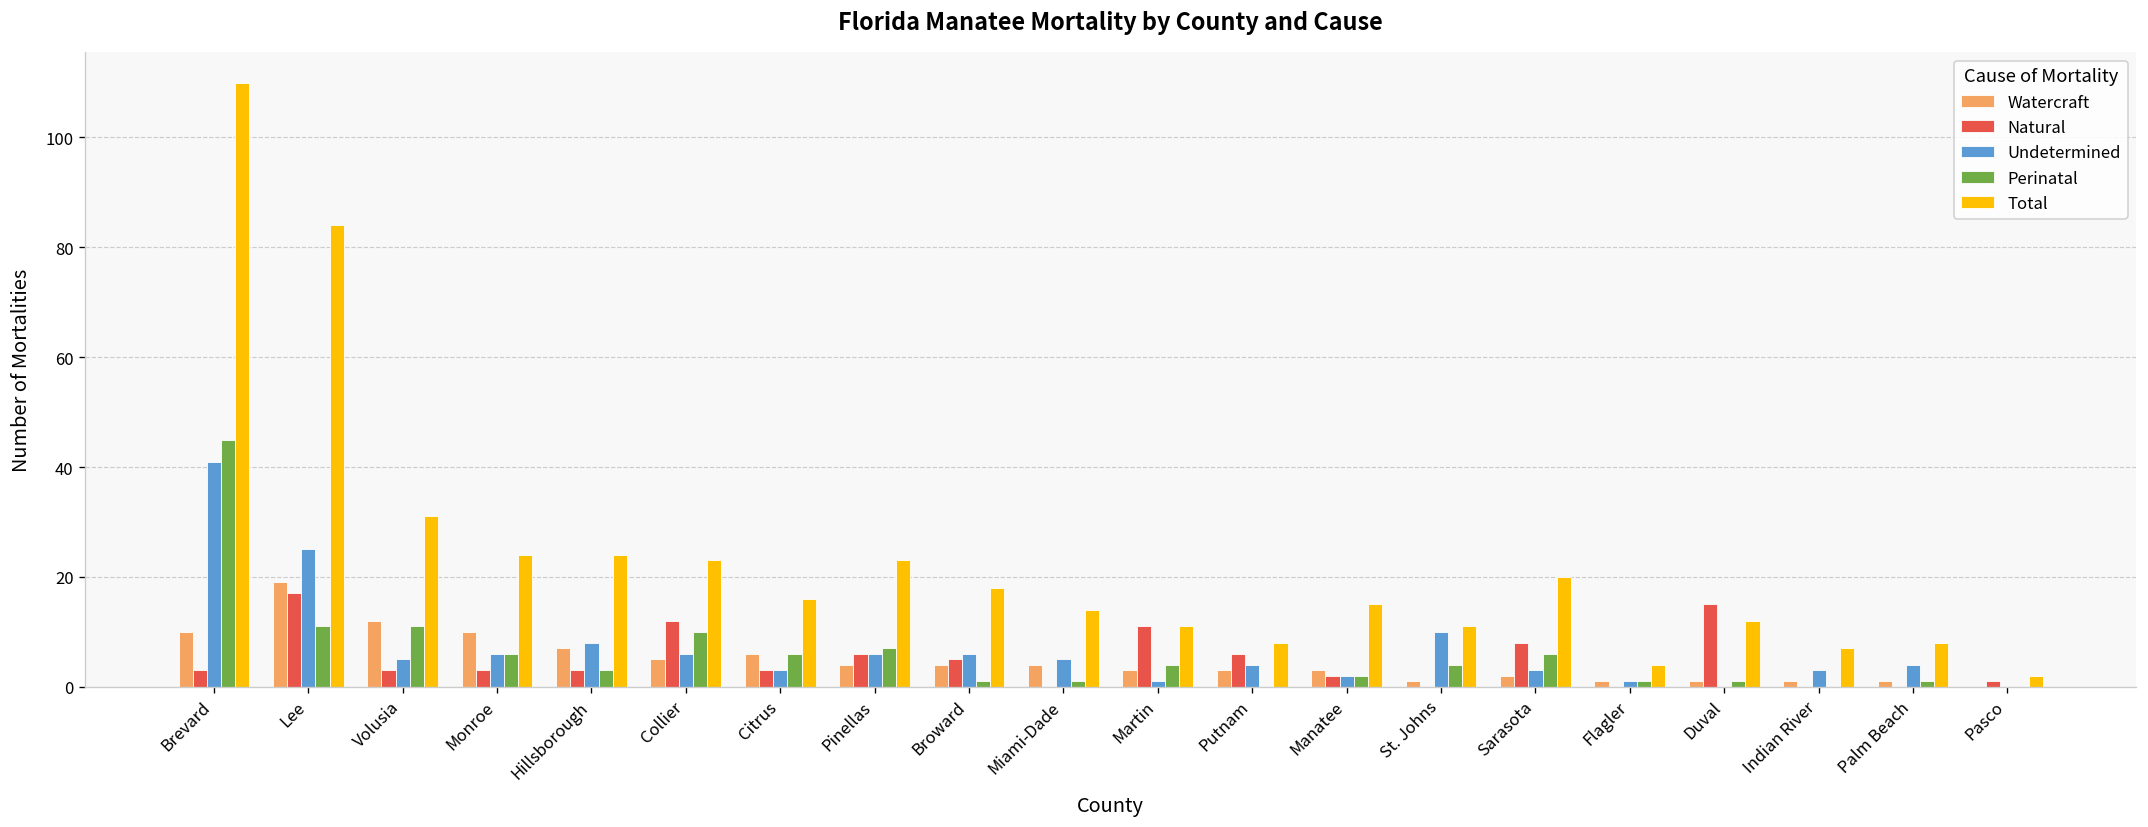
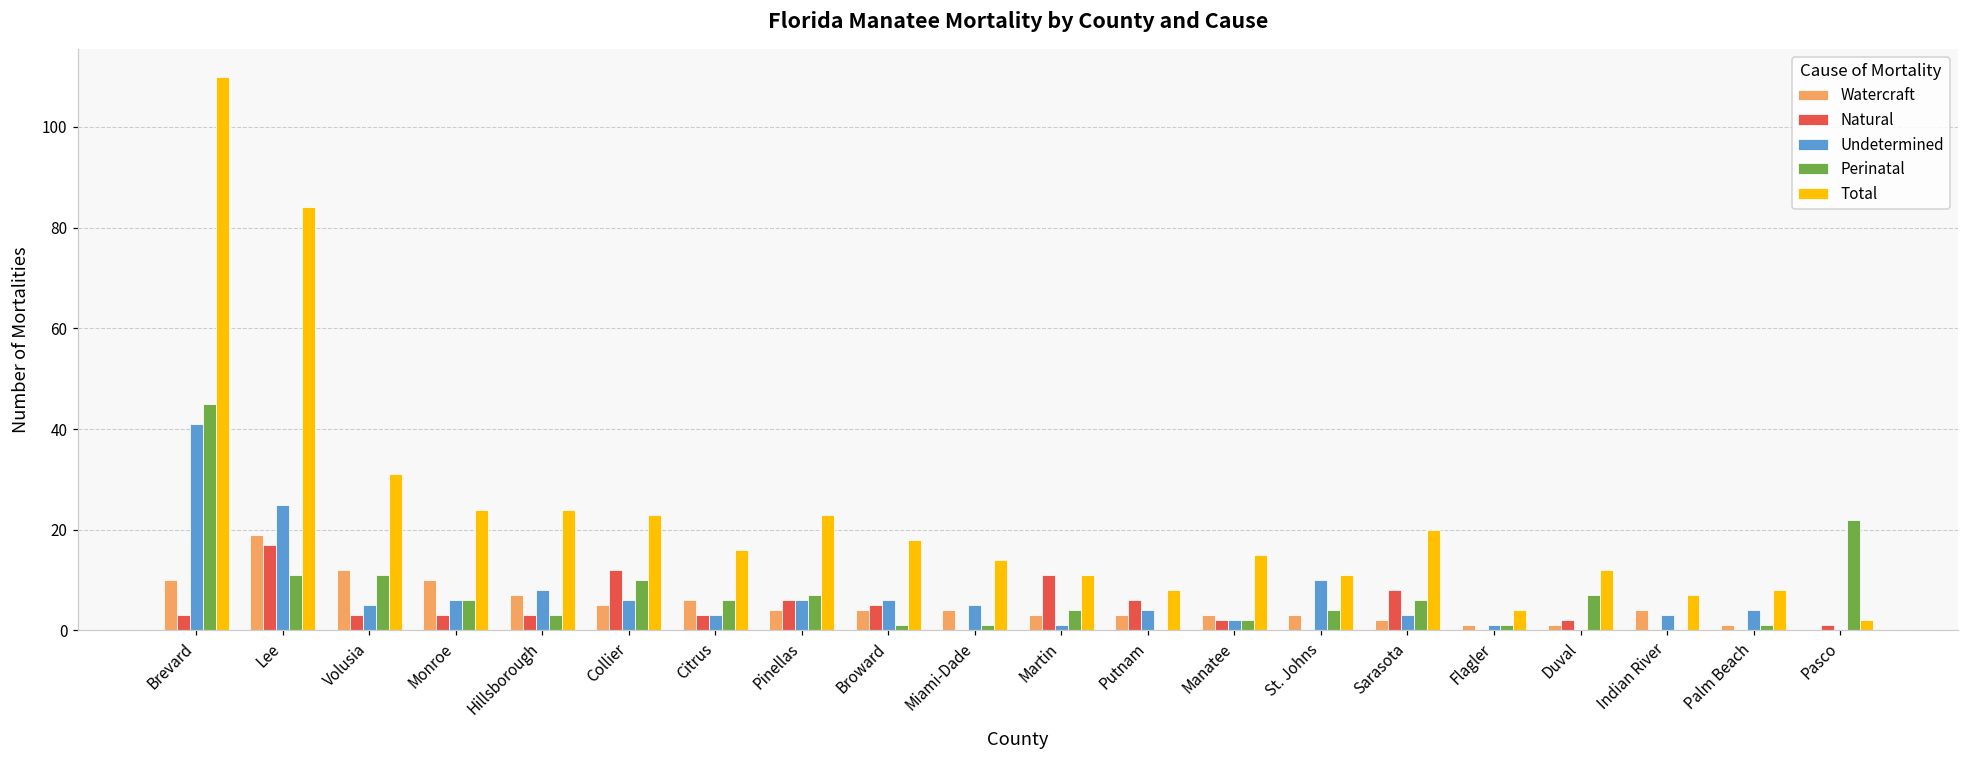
Watercraft, St. Johns: 1 -> 3
Natural, Duval: 15 -> 2
Perinatal, Duval: 1 -> 7
Watercraft, Indian River: 1 -> 4
Perinatal, Pasco: 0 -> 22
